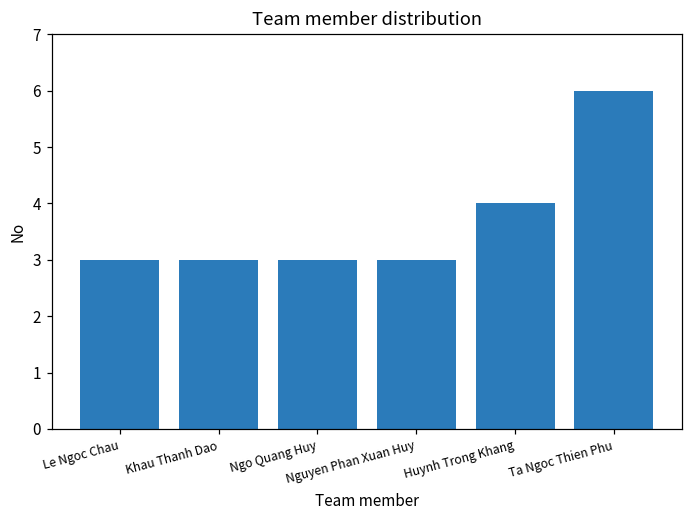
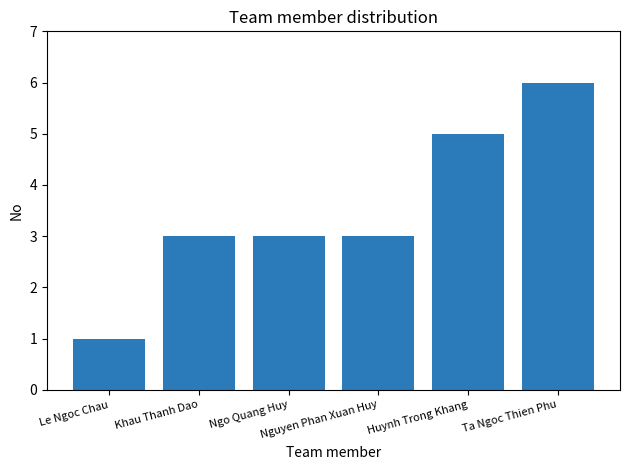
Le Ngoc Chau: 3 -> 1
Huynh Trong Khang: 4 -> 5
